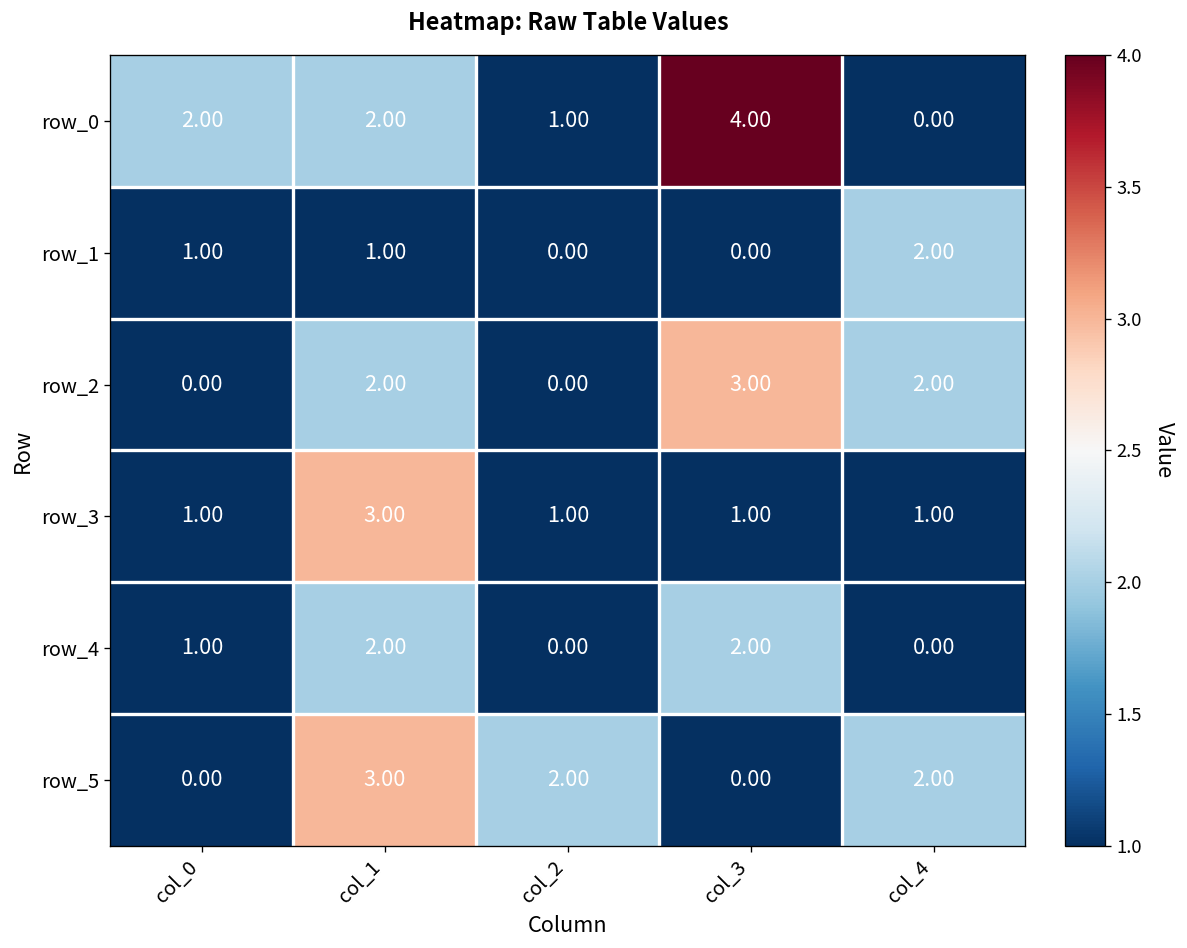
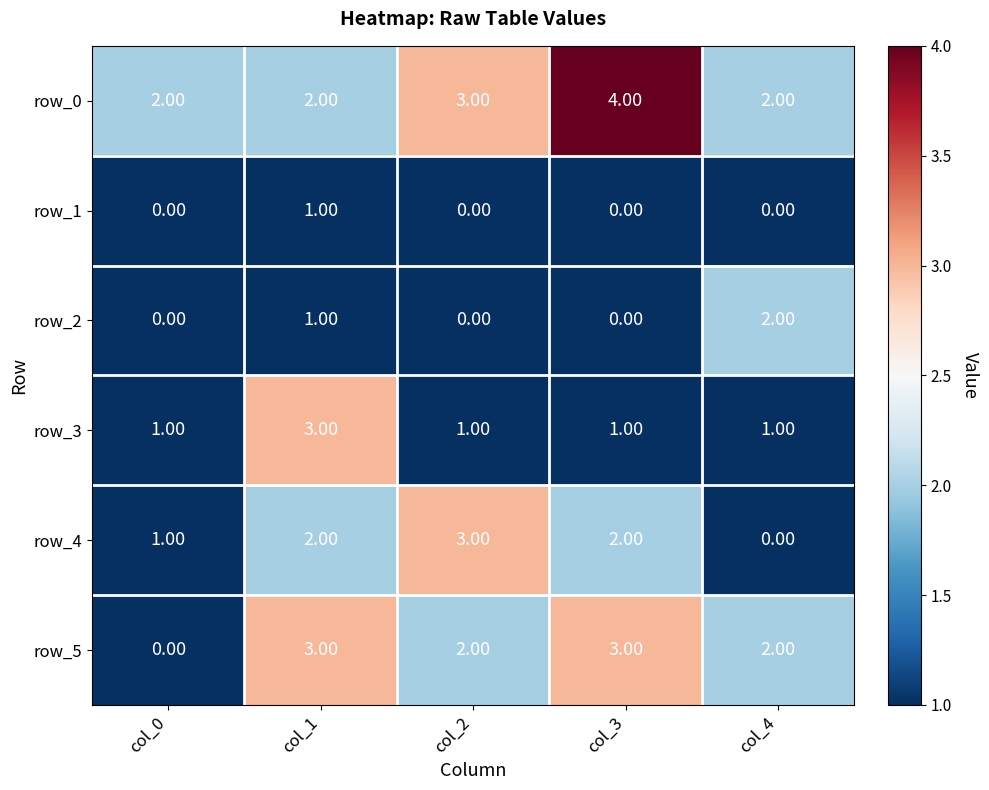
row_0, col_2: 1.00 -> 3.00
row_0, col_4: 0.00 -> 2.00
row_1, col_0: 1.00 -> 0.00
row_1, col_4: 2.00 -> 0.00
row_2, col_1: 2.00 -> 1.00
row_2, col_3: 3.00 -> 0.00
row_4, col_2: 0.00 -> 3.00
row_5, col_3: 0.00 -> 3.00
